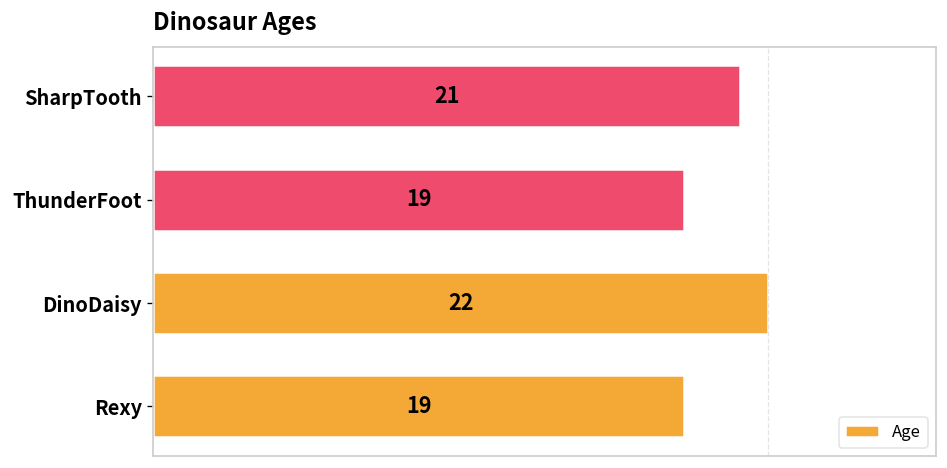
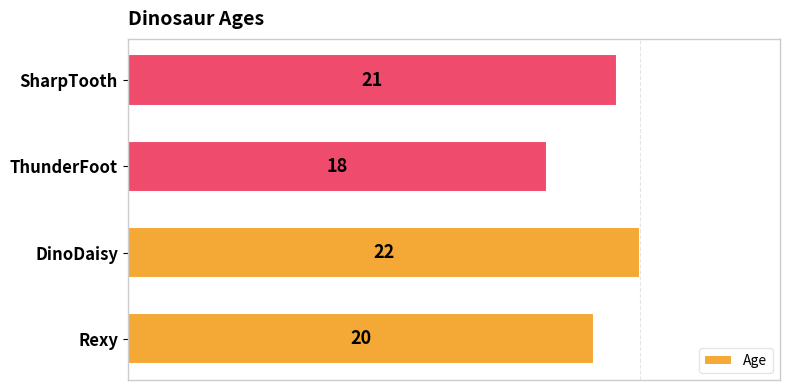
ThunderFoot: 19 -> 18
Rexy: 19 -> 20
